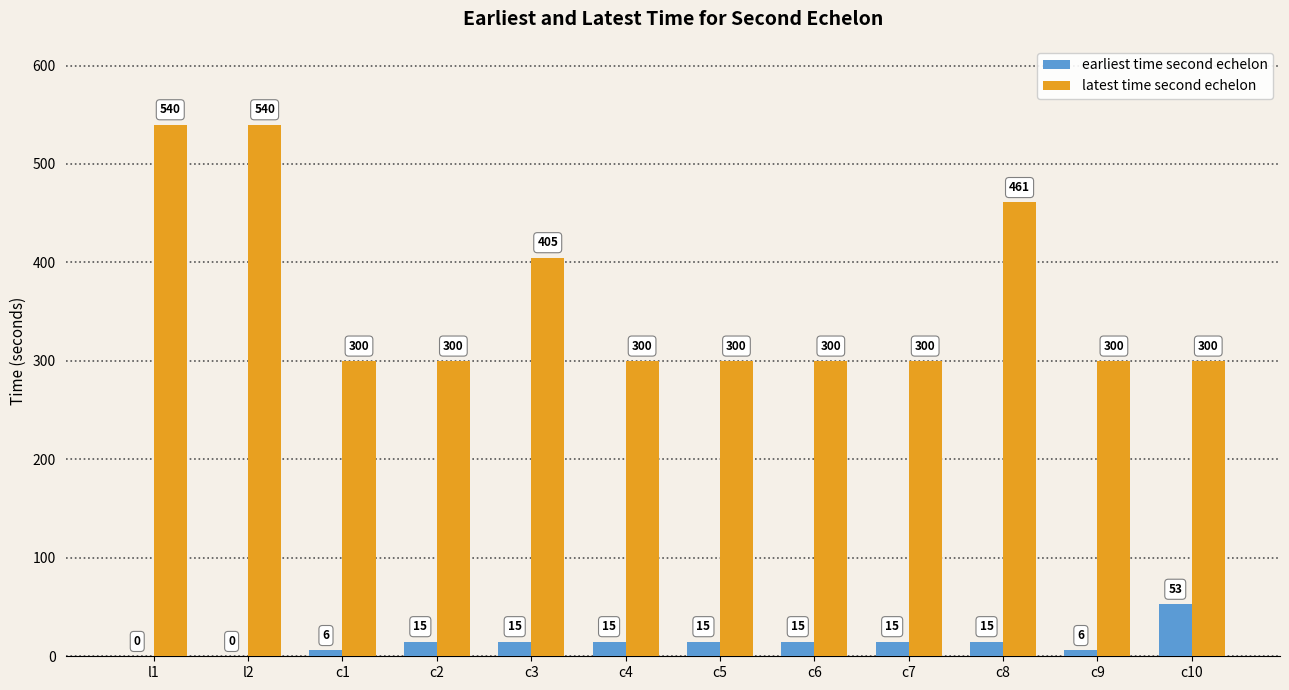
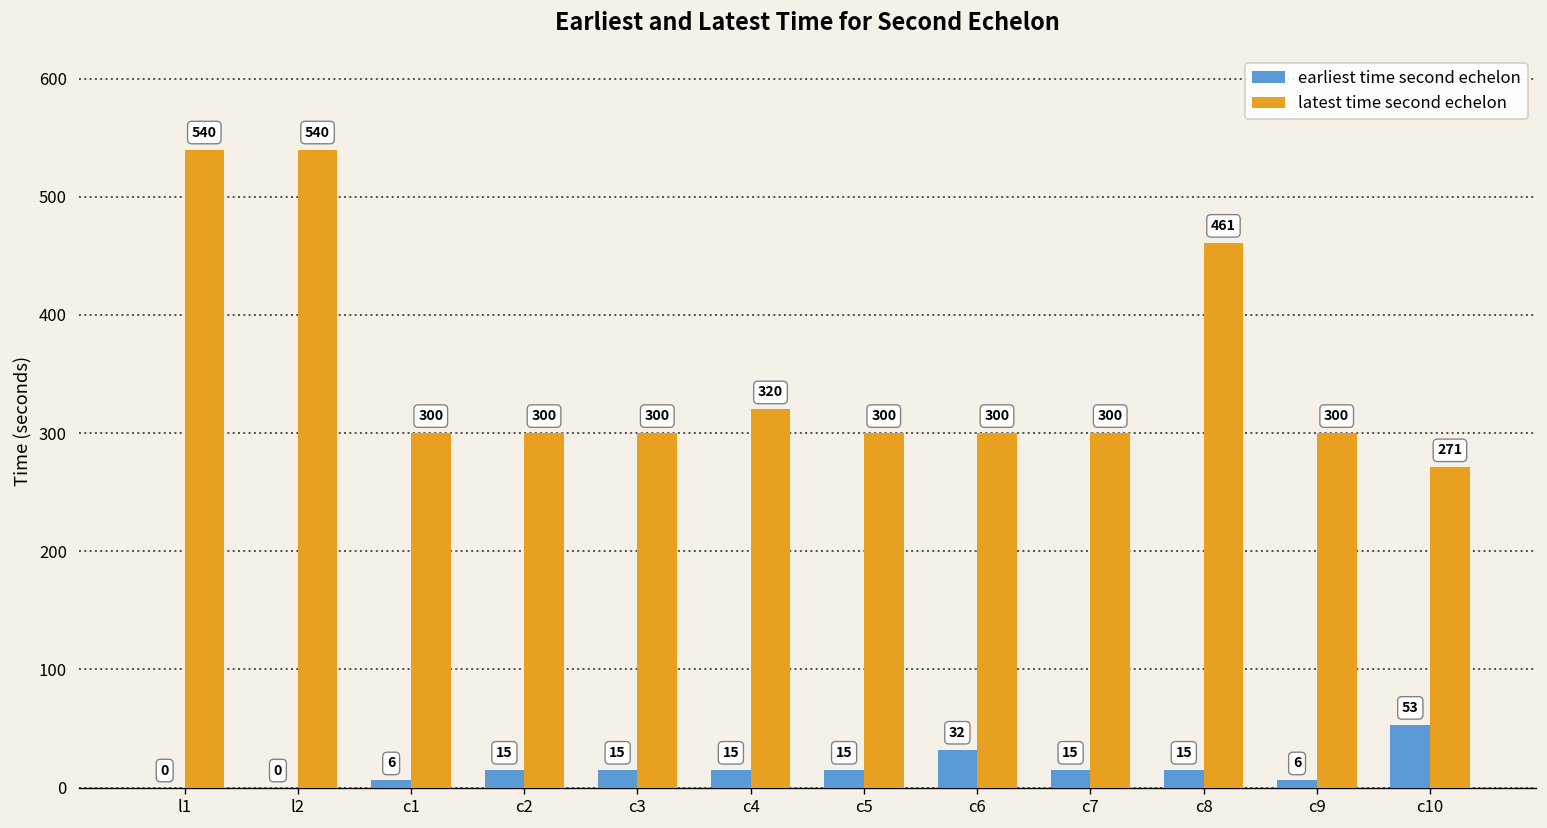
latest time second echelon, c3: 405 -> 300
latest time second echelon, c4: 300 -> 320
earliest time second echelon, c6: 15 -> 32
latest time second echelon, c10: 300 -> 271
